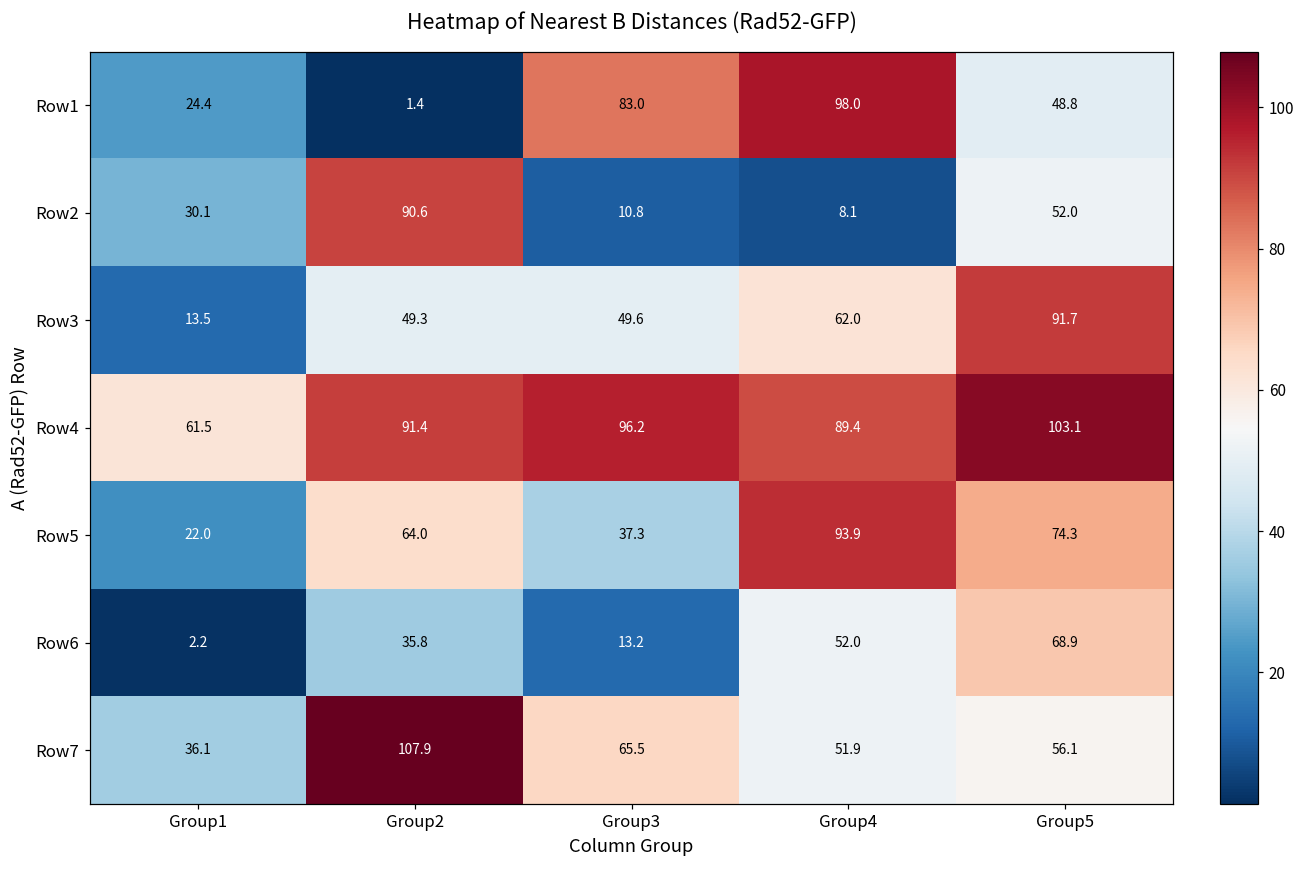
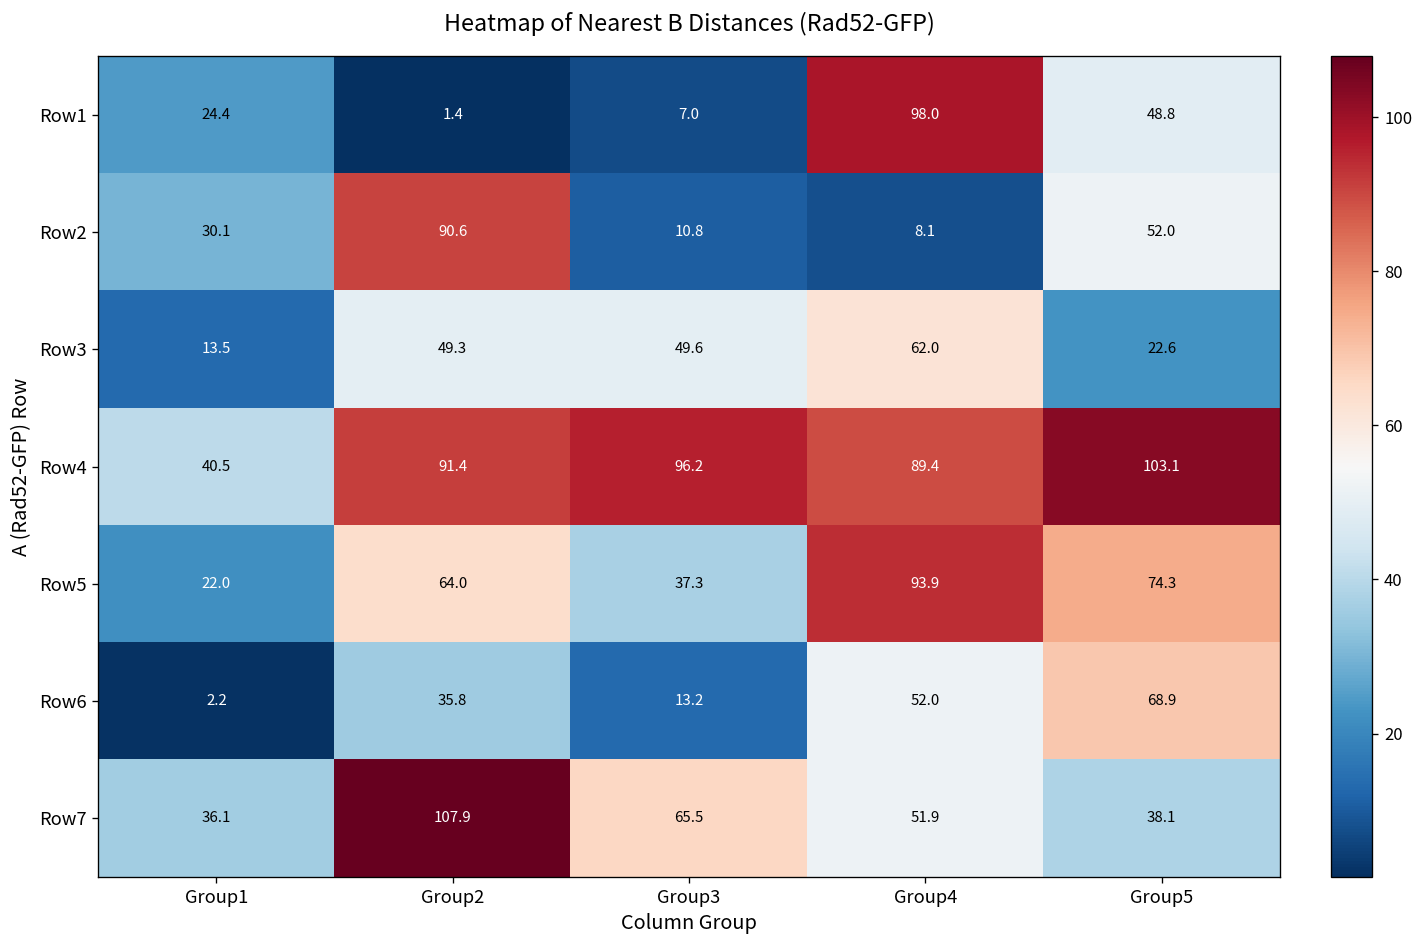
Row1, Group3: 83.0 -> 7.0
Row3, Group5: 91.7 -> 22.6
Row4, Group1: 61.5 -> 40.5
Row7, Group5: 56.1 -> 38.1
